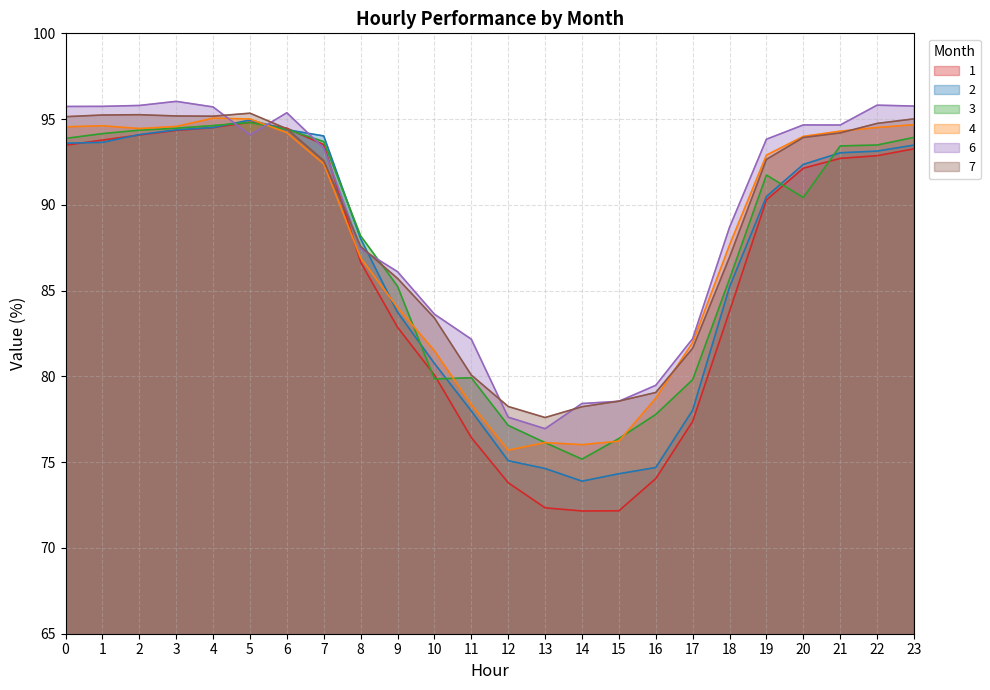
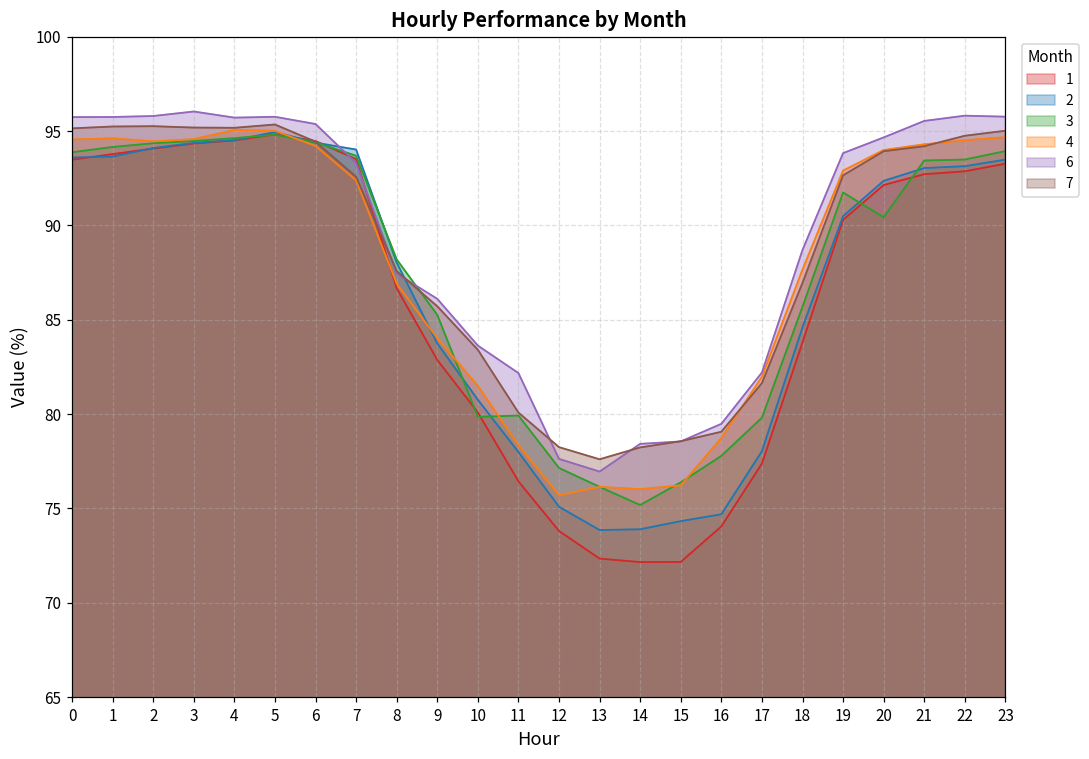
6, 5: 94.1 -> 95.8
2, 13: 74.6 -> 73.9
2, 18: 85.2 -> 84.6
6, 21: 94.7 -> 95.5
